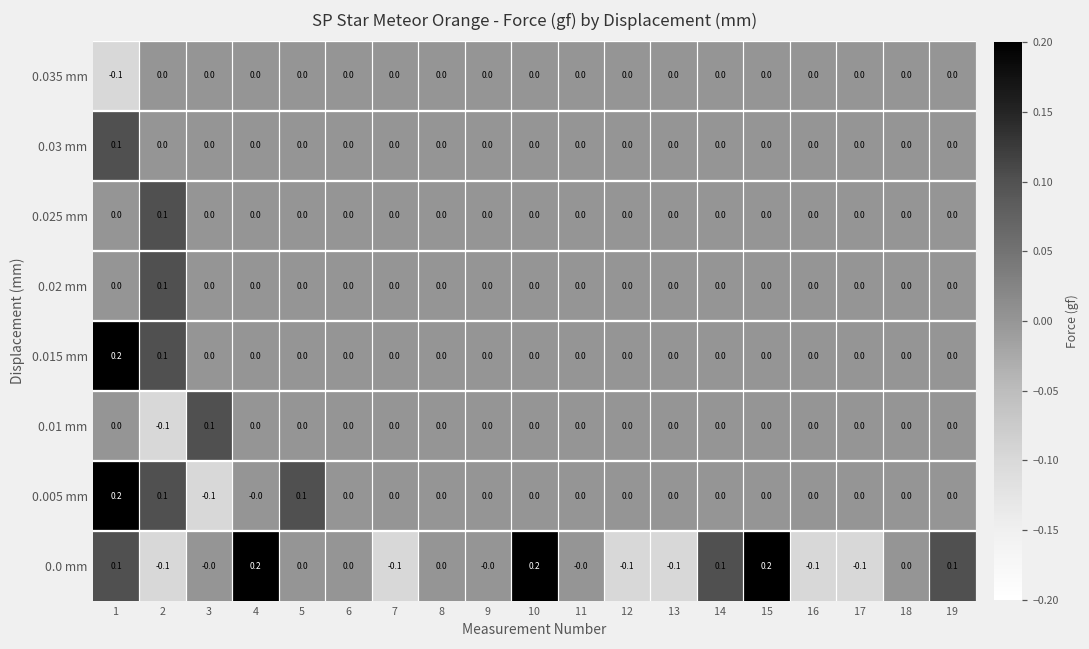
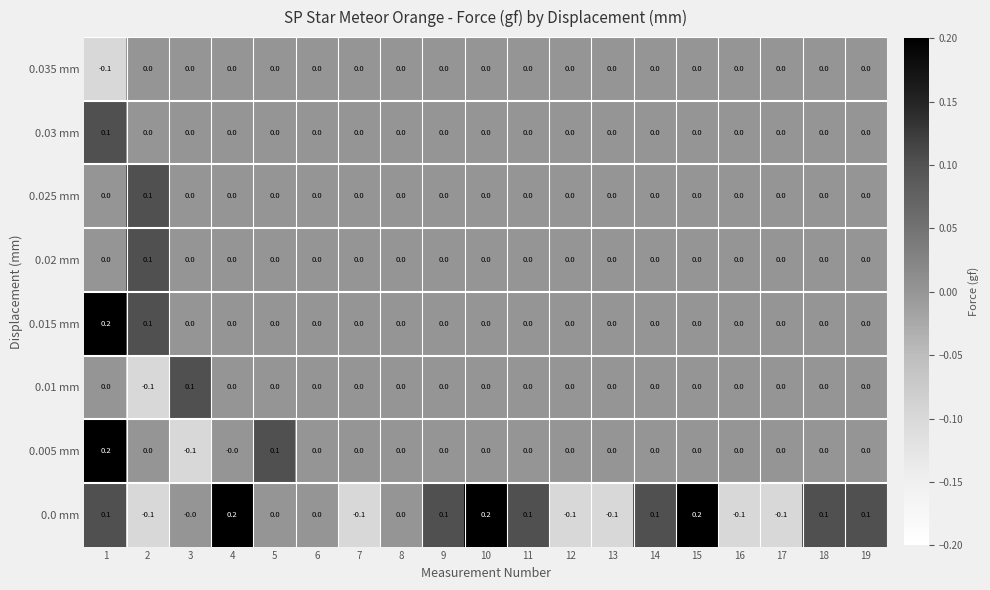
0.005 mm, 2: 0.1 -> 0.0
0.0 mm, 9: -0.0 -> 0.1
0.0 mm, 11: -0.0 -> 0.1
0.0 mm, 18: 0.0 -> 0.1
